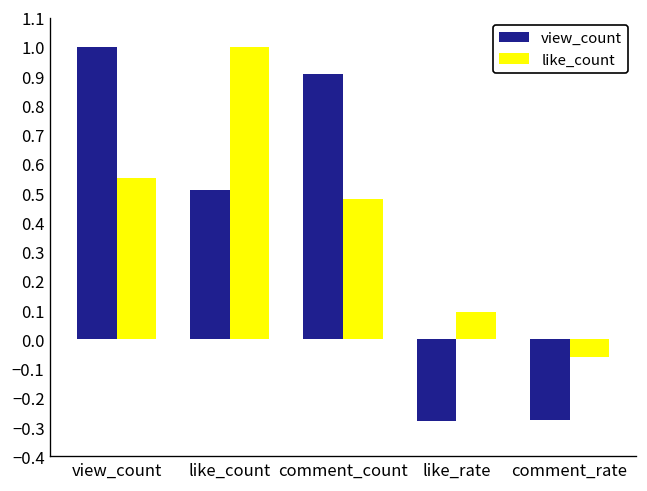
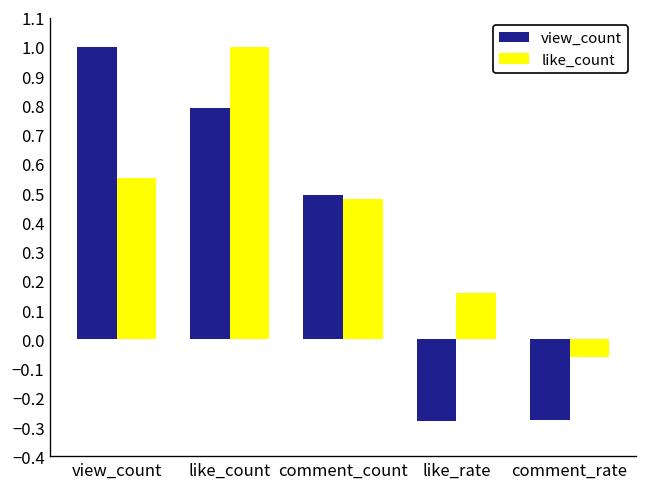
view_count, like_count: 0.51 -> 0.79
view_count, comment_count: 0.91 -> 0.49
like_count, like_rate: 0.09 -> 0.16
